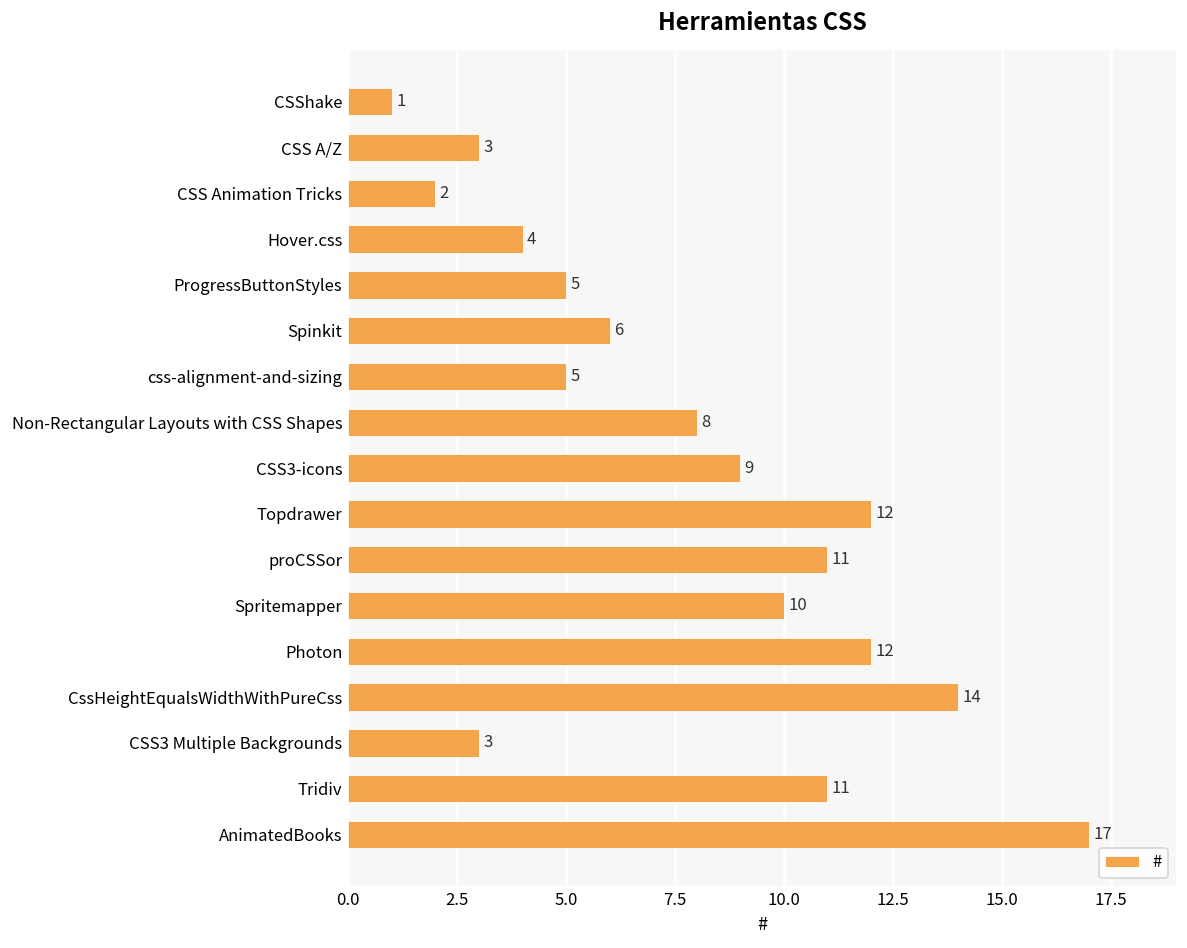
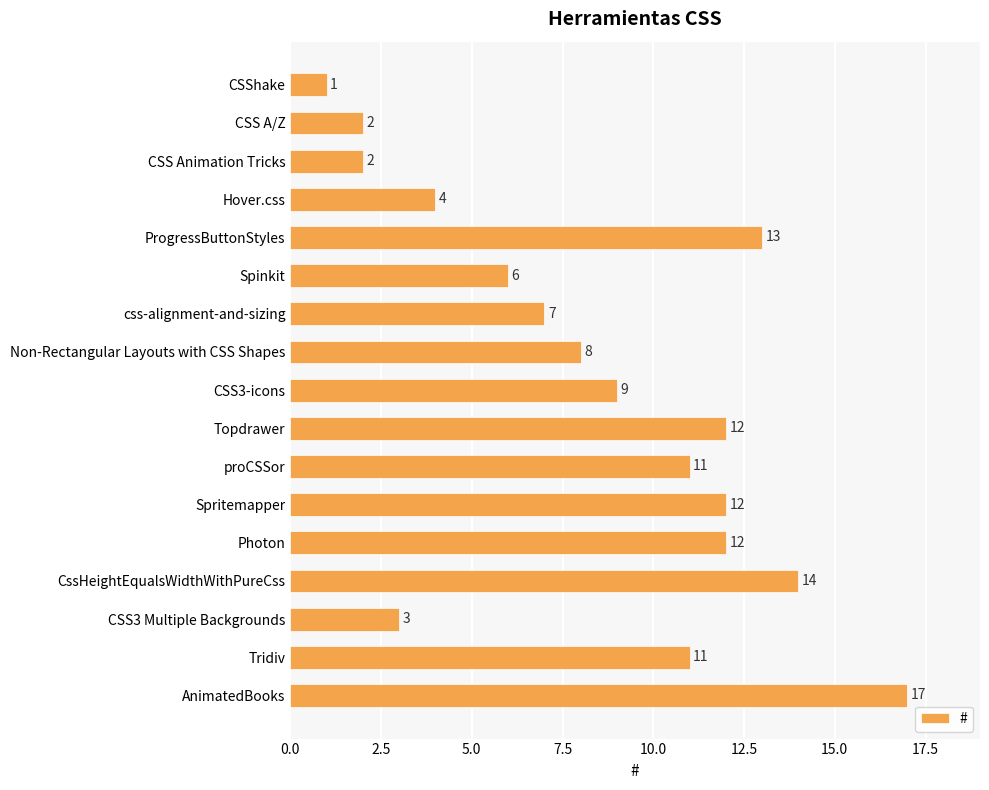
CSS A/Z: 3 -> 2
ProgressButtonStyles: 5 -> 13
css-alignment-and-sizing: 5 -> 7
Spritemapper: 10 -> 12
